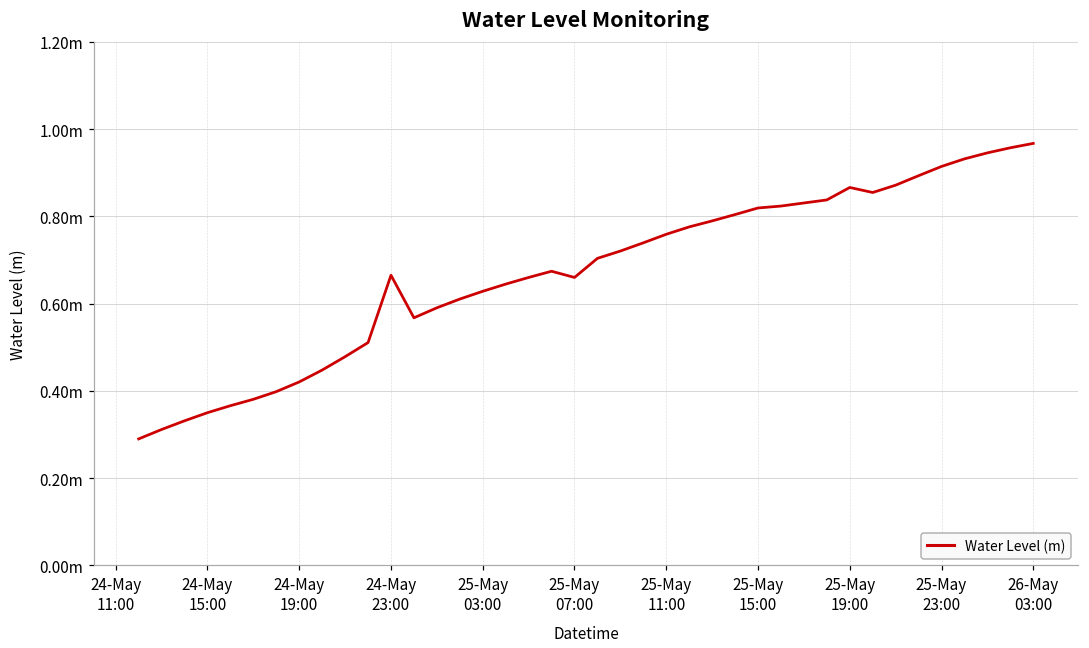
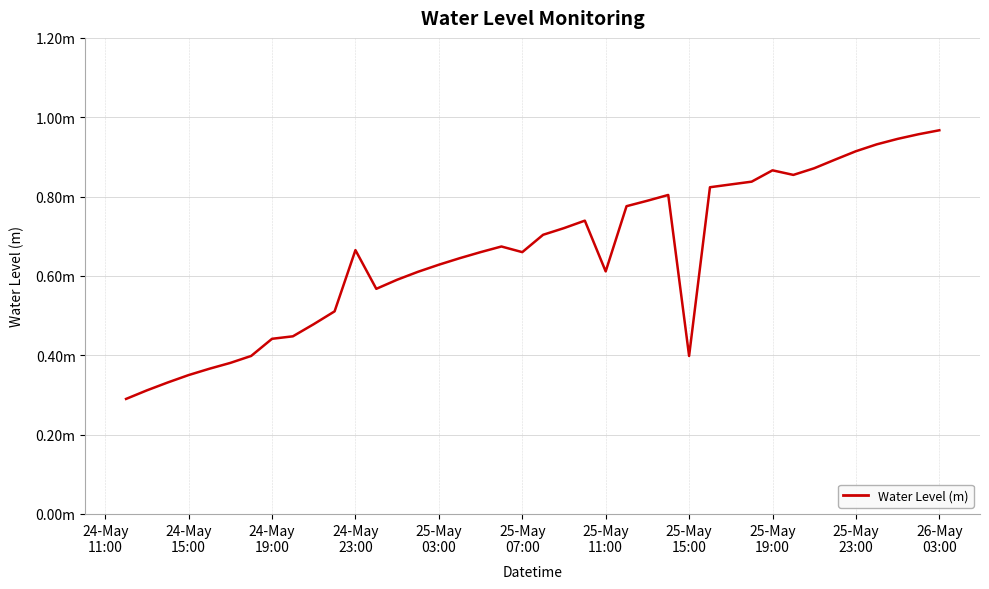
24-May 19:00: 0.42m -> 0.44m
25-May 11:00: 0.76m -> 0.61m
25-May 15:00: 0.82m -> 0.40m
